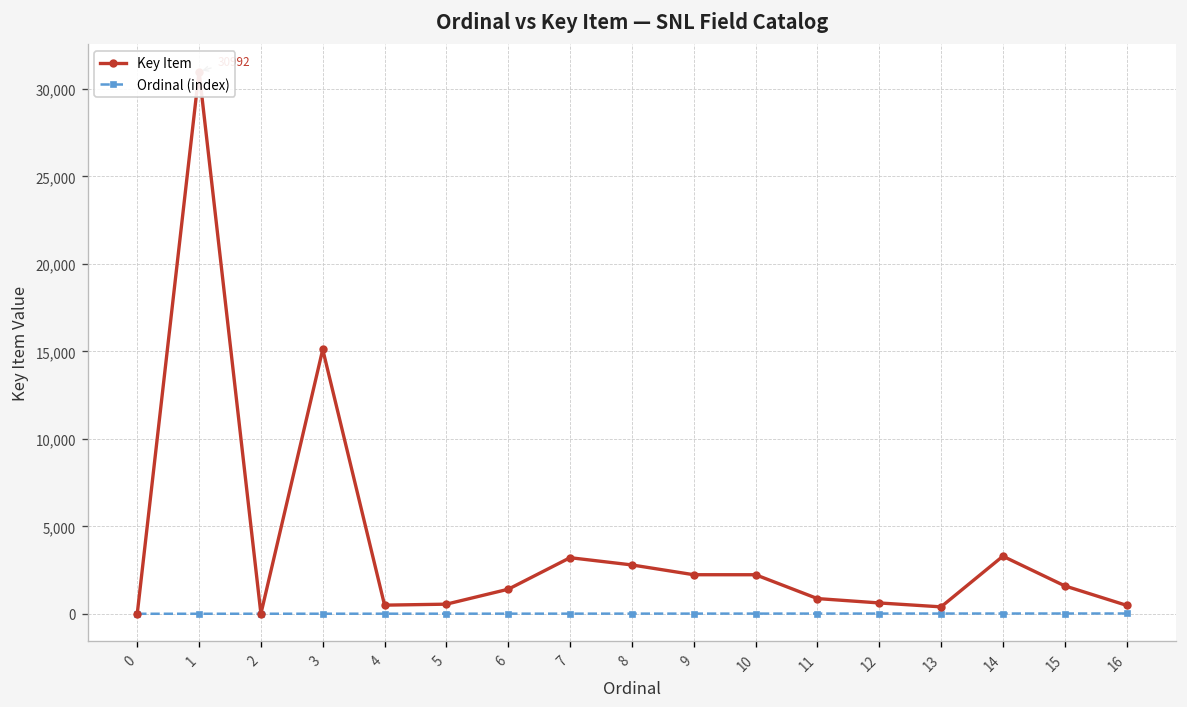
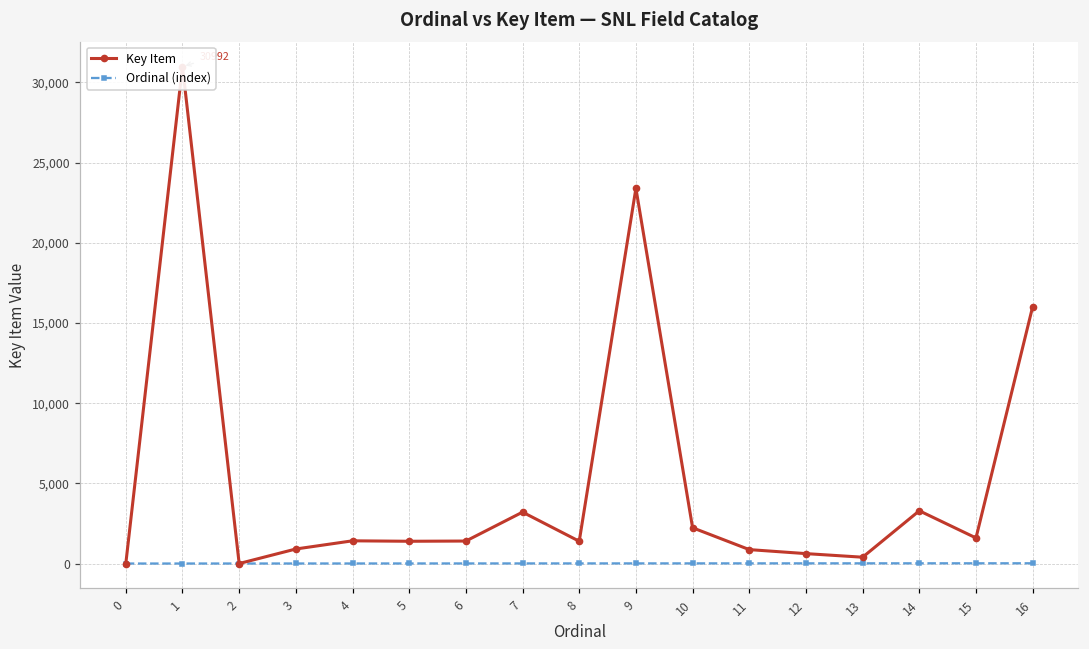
Key Item, 3: 15,100 -> 900
Key Item, 4: 500 -> 1,400
Key Item, 5: 500 -> 1,400
Key Item, 8: 2,800 -> 1,400
Key Item, 9: 2,200 -> 23,400
Key Item, 16: 500 -> 16,000
